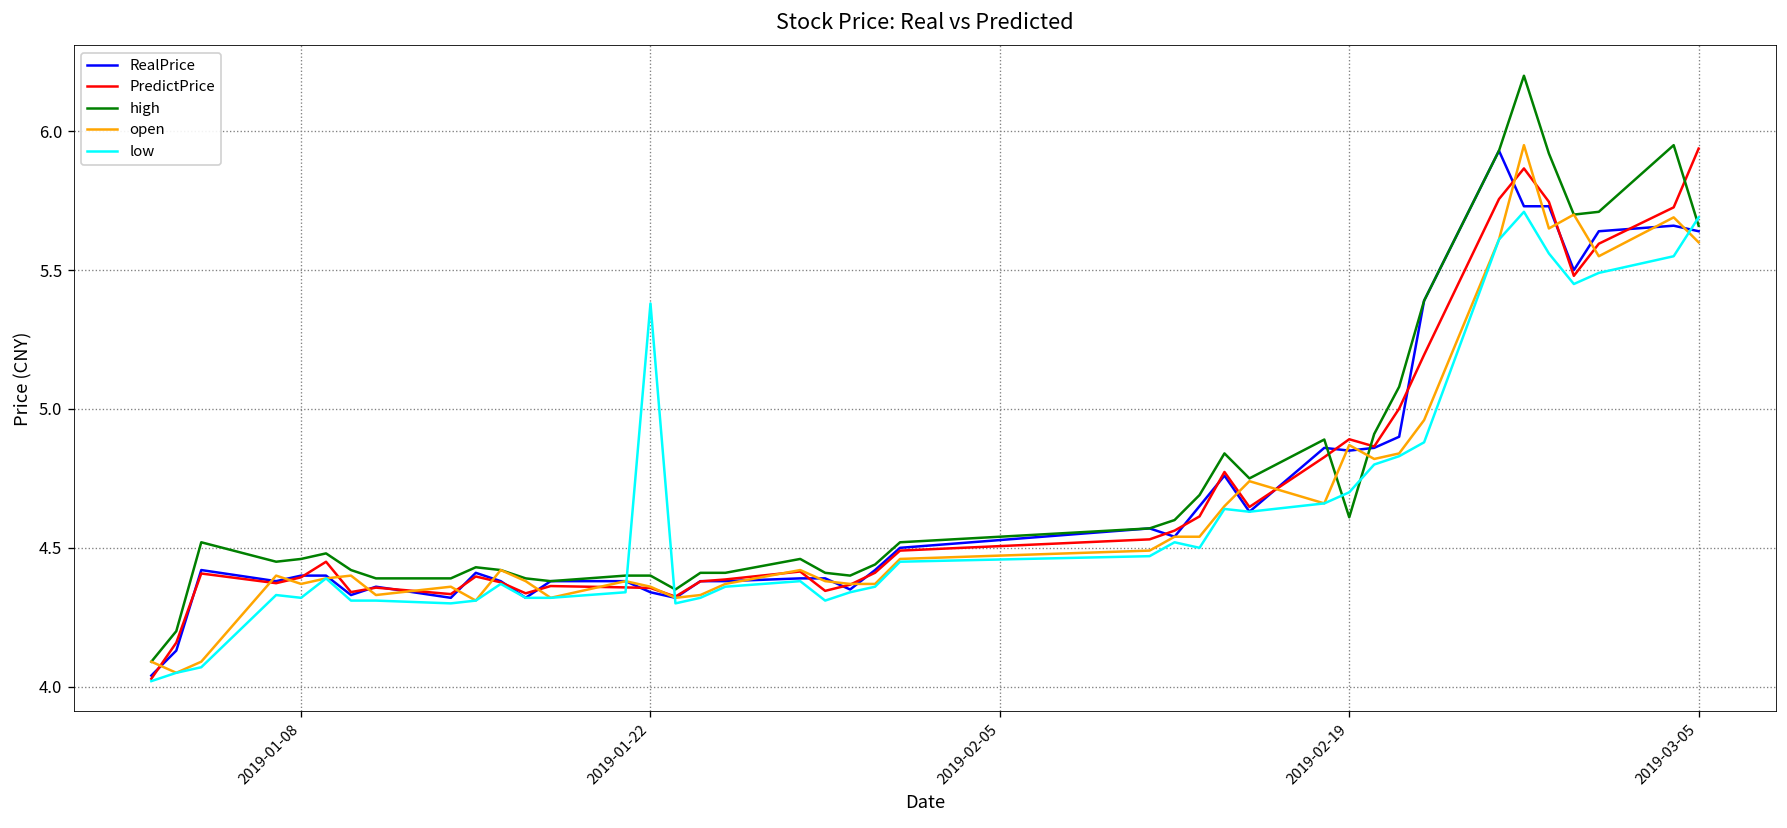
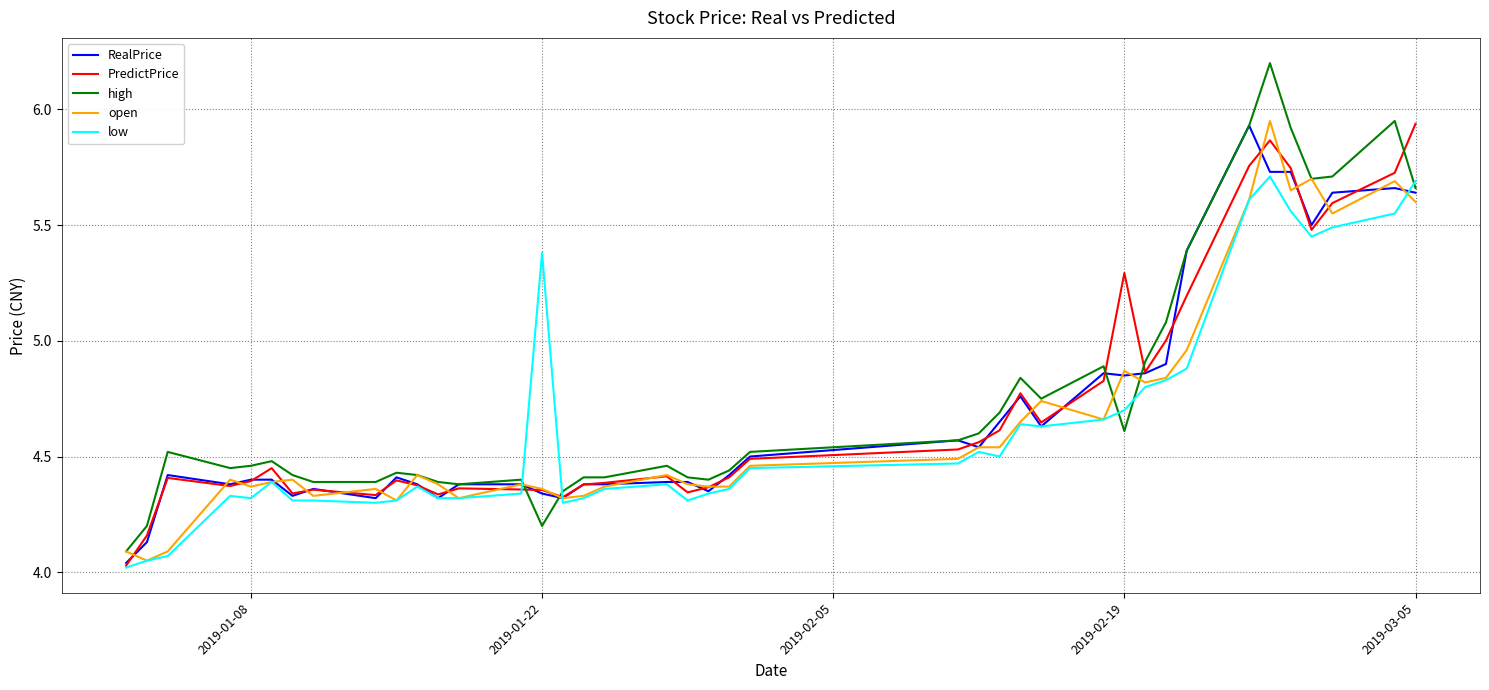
high, 2019-01-22: 4.4 -> 4.2
PredictPrice, 2019-02-19: 4.89 -> 5.29
